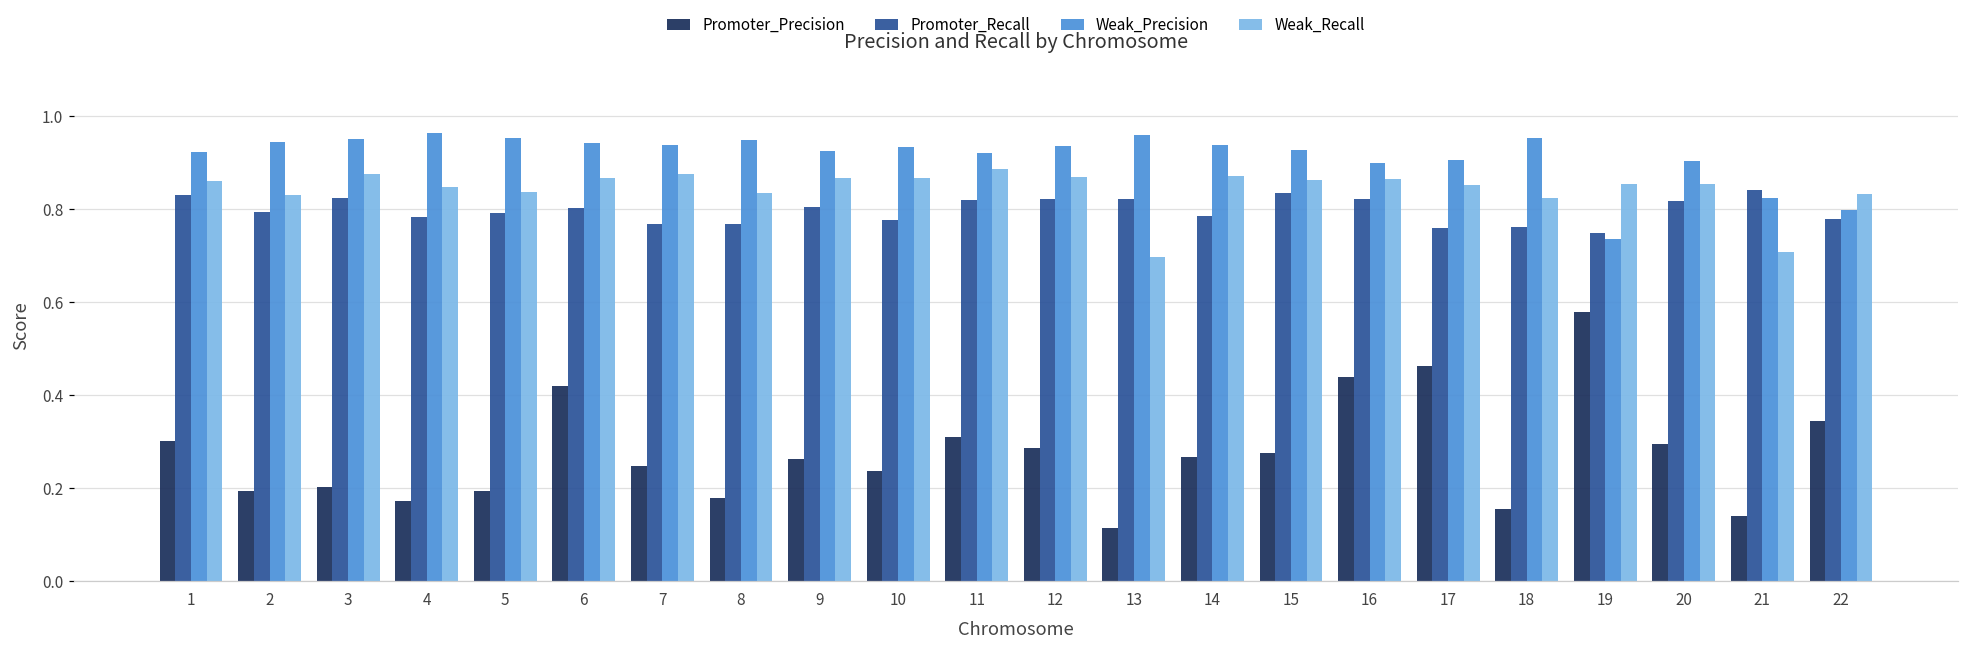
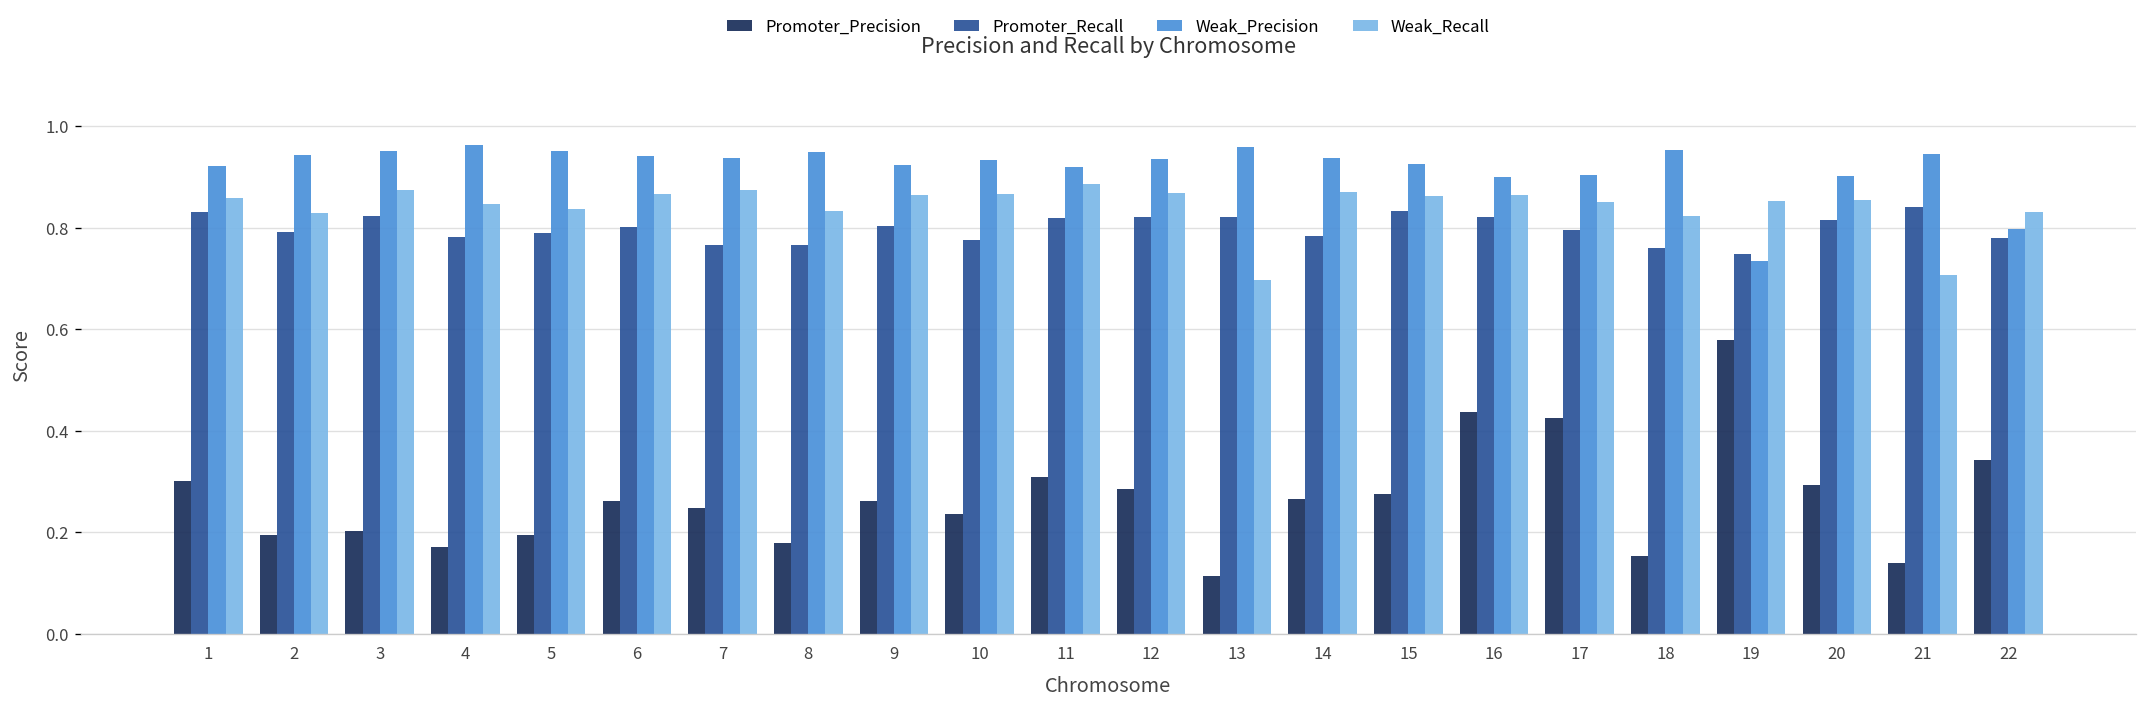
Promoter_Precision, 6: 0.42 -> 0.26
Promoter_Precision, 17: 0.46 -> 0.42
Promoter_Recall, 17: 0.76 -> 0.80
Weak_Precision, 21: 0.82 -> 0.95
